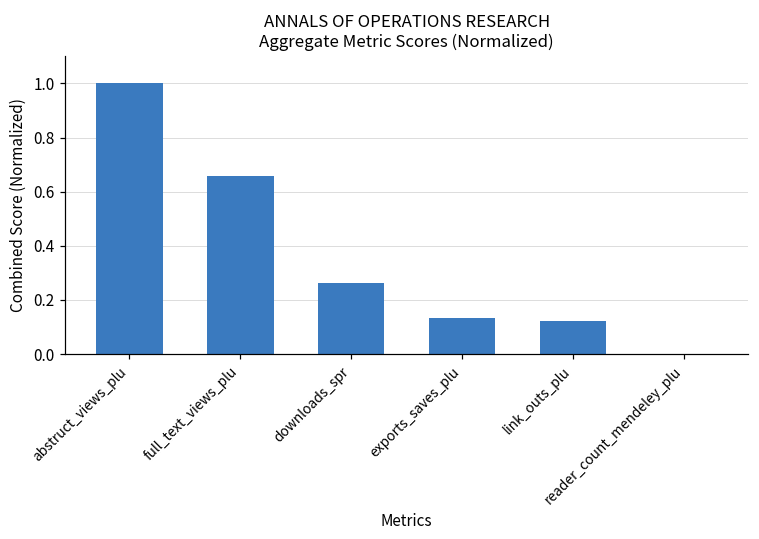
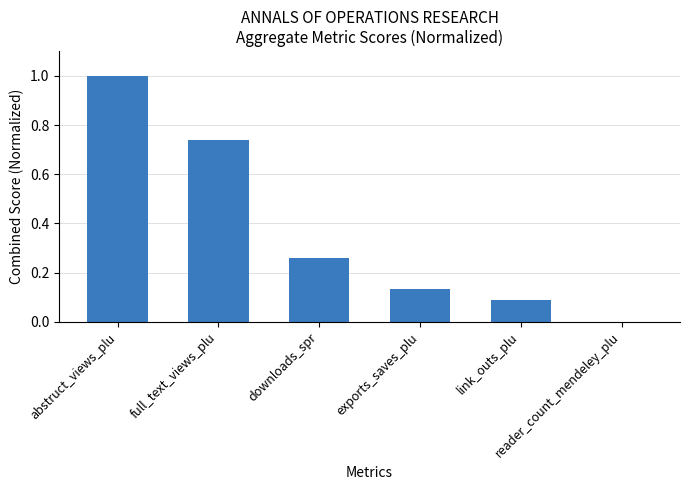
full_text_views_plu: 0.66 -> 0.74
link_outs_plu: 0.12 -> 0.09
